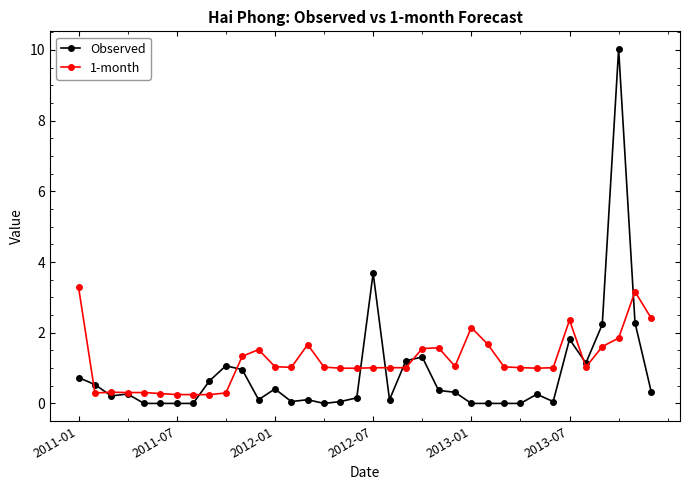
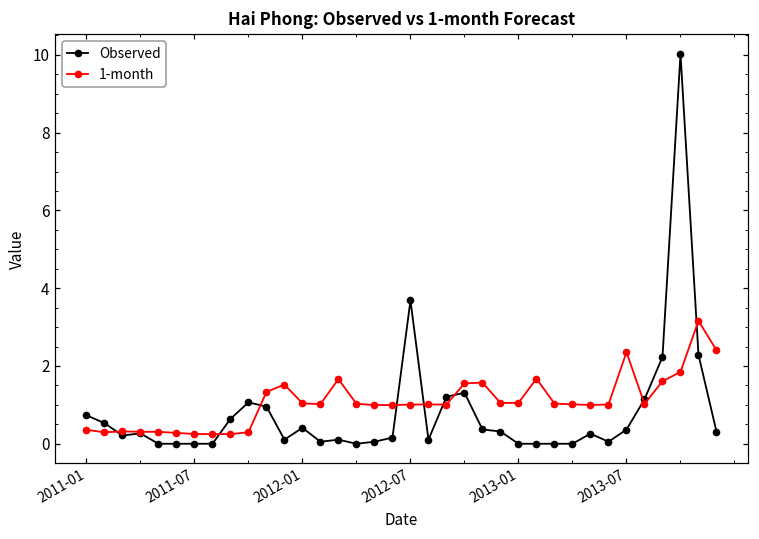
1-month, 2011-01: 3.3 -> 0.4
1-month, 2013-01: 2.1 -> 1.1
Observed, 2013-07: 1.8 -> 0.4
